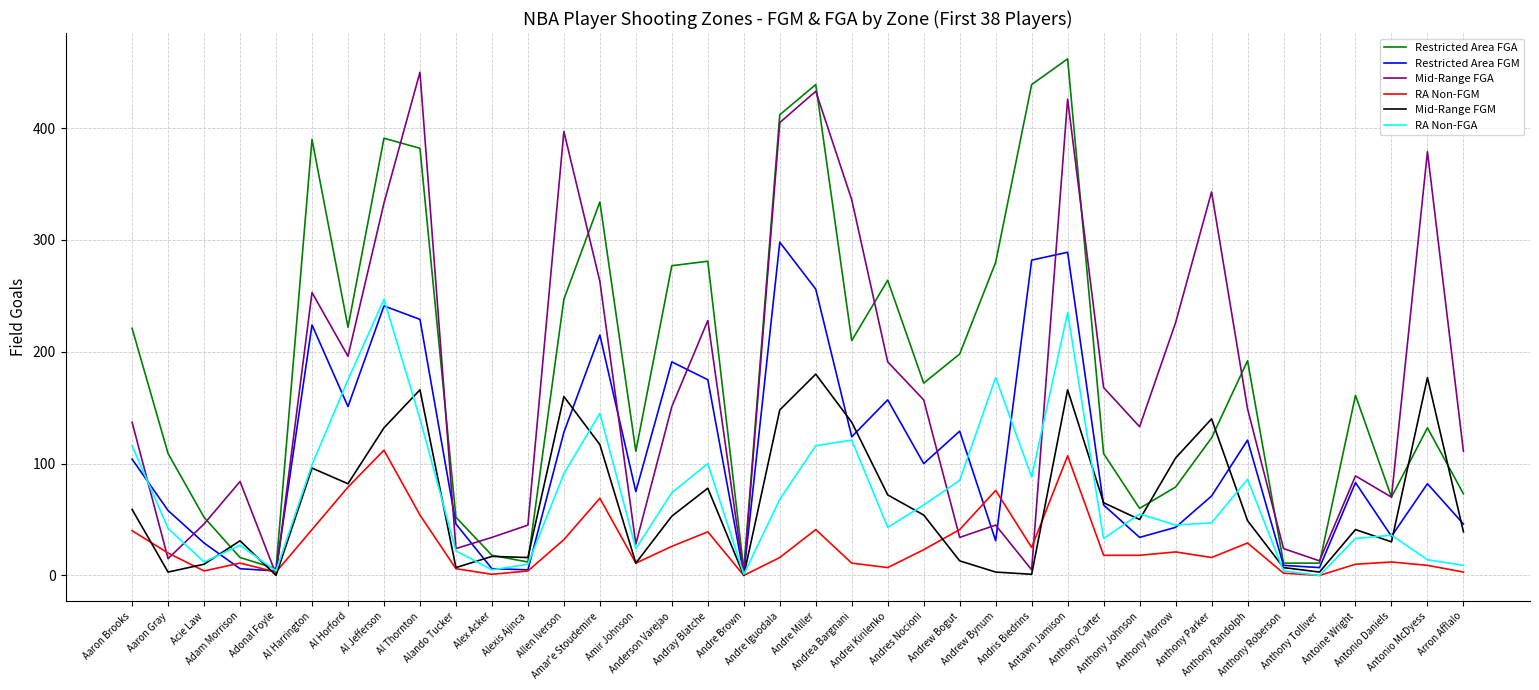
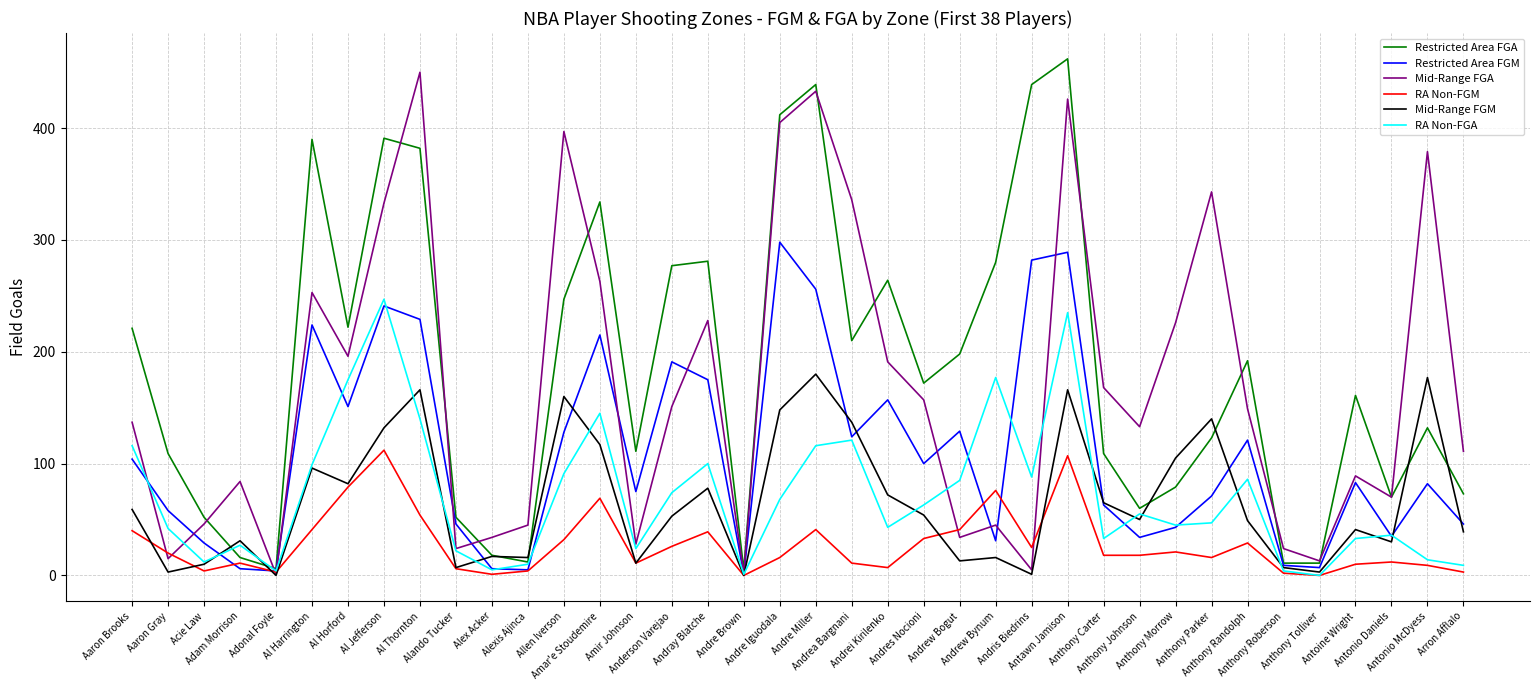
RA Non-FGM, Andres Nocioni: 23 -> 33
Mid-Range FGM, Andrew Bynum: 3 -> 16
